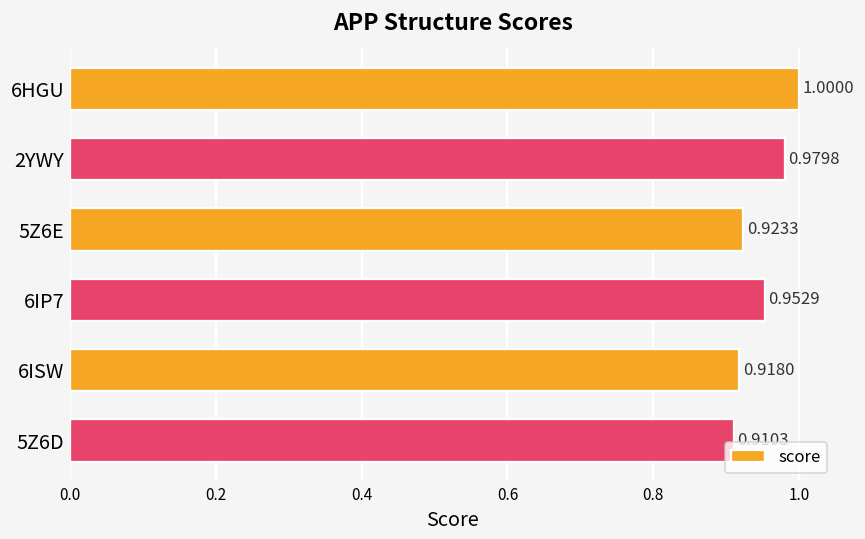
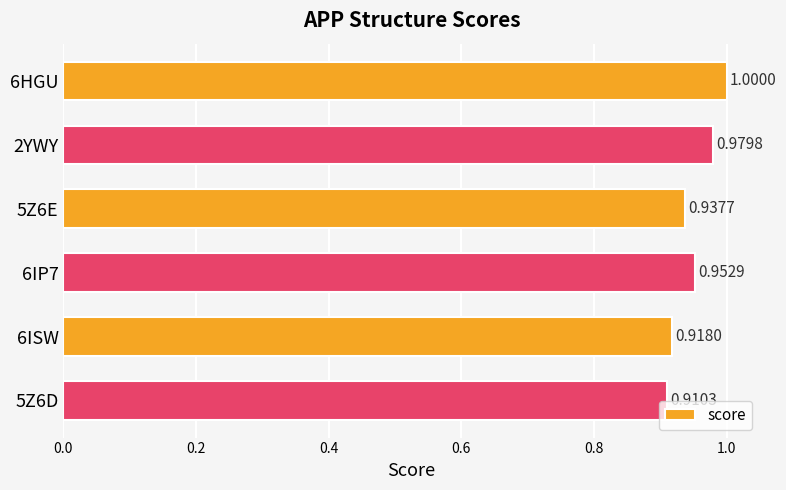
5Z6E: 0.9233 -> 0.9377
